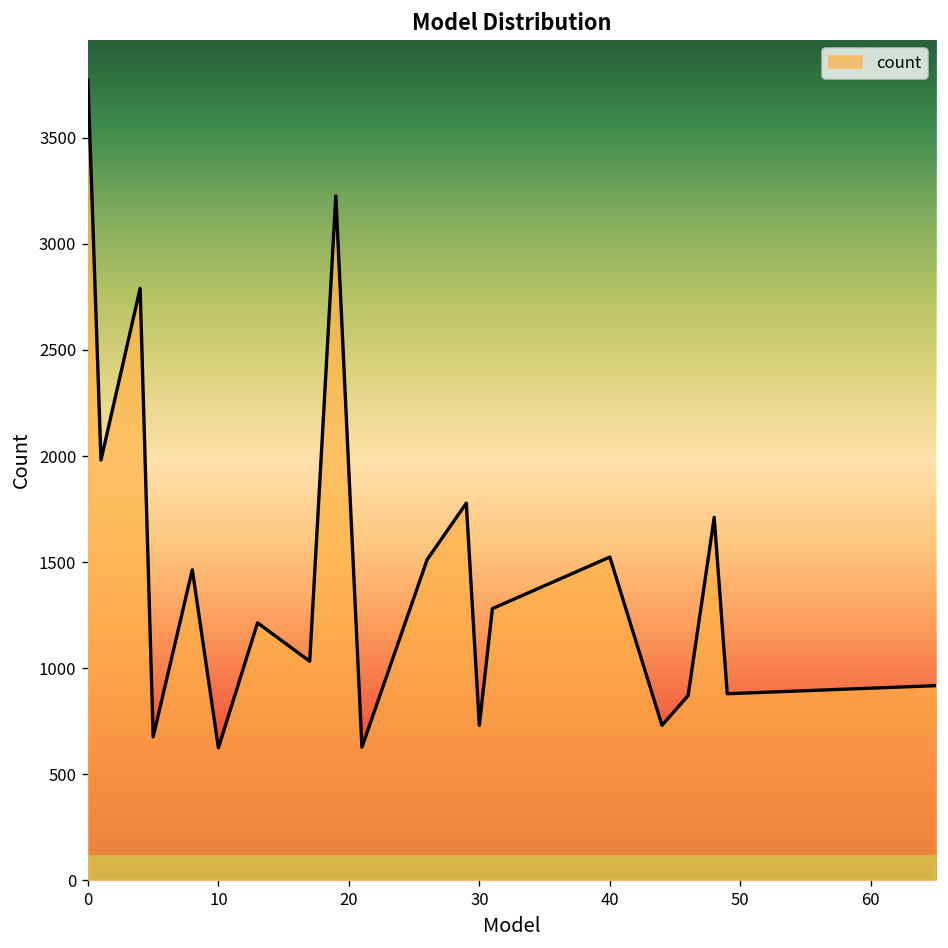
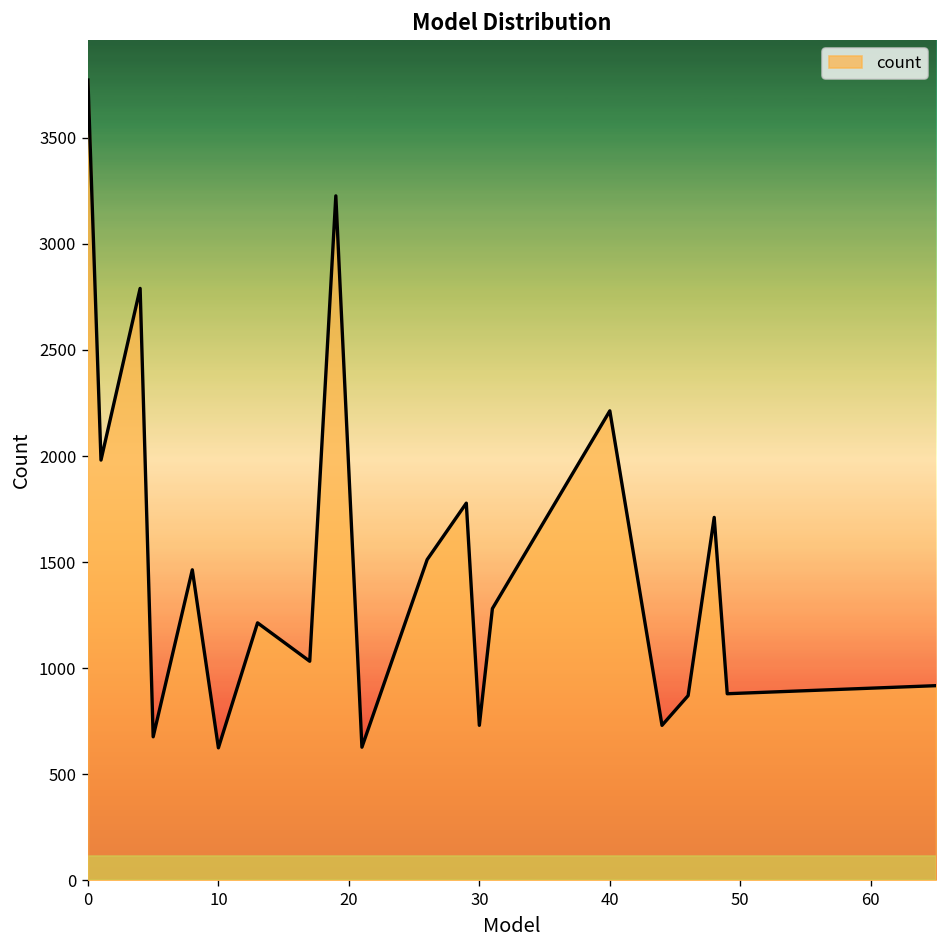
40: 1520 -> 2210
